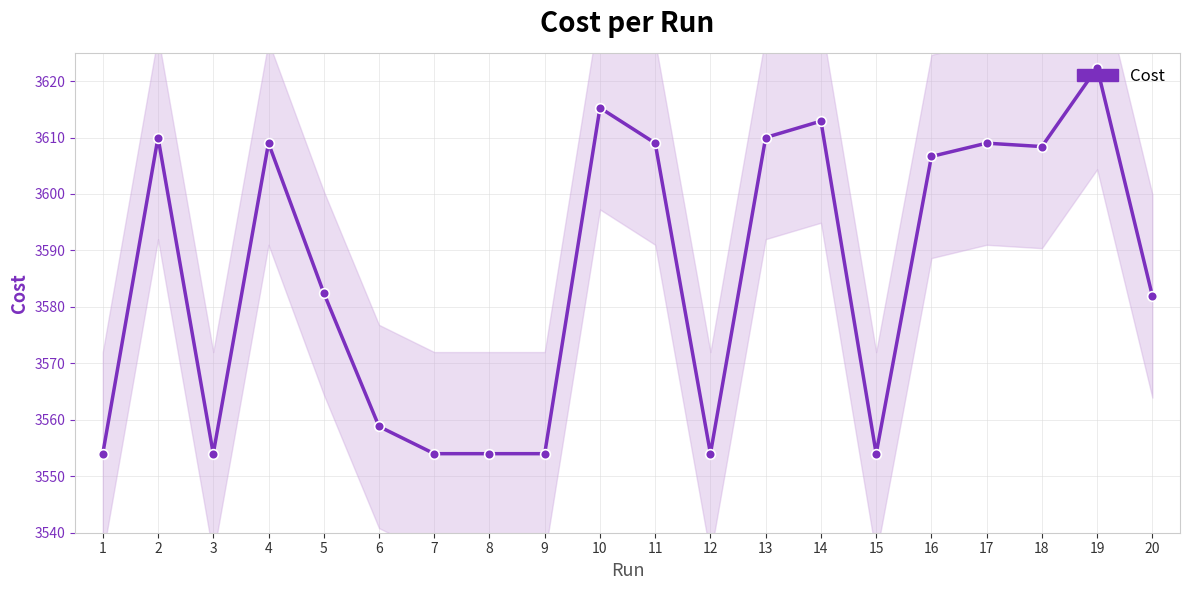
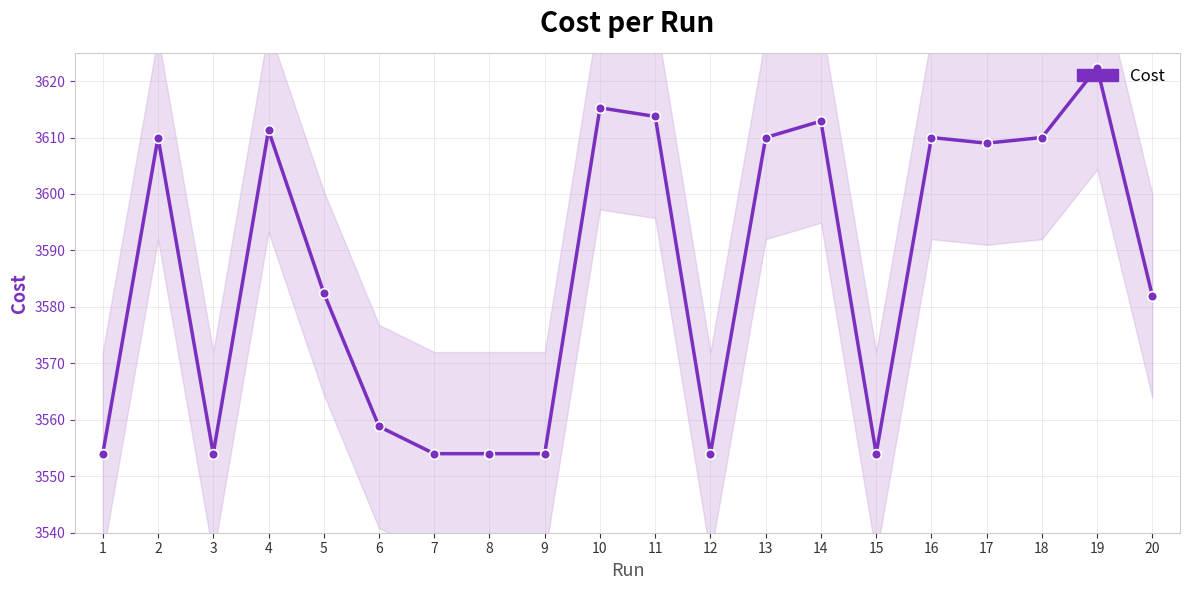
Cost, 4: 3609 -> 3611
Cost, 11: 3609 -> 3614
Cost, 16: 3607 -> 3610
Cost, 18: 3608 -> 3610
